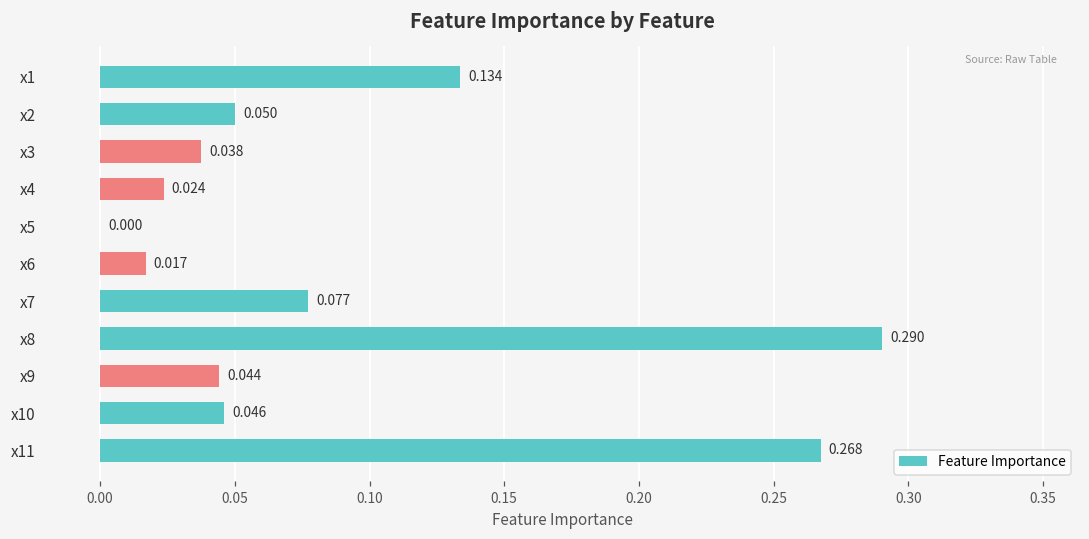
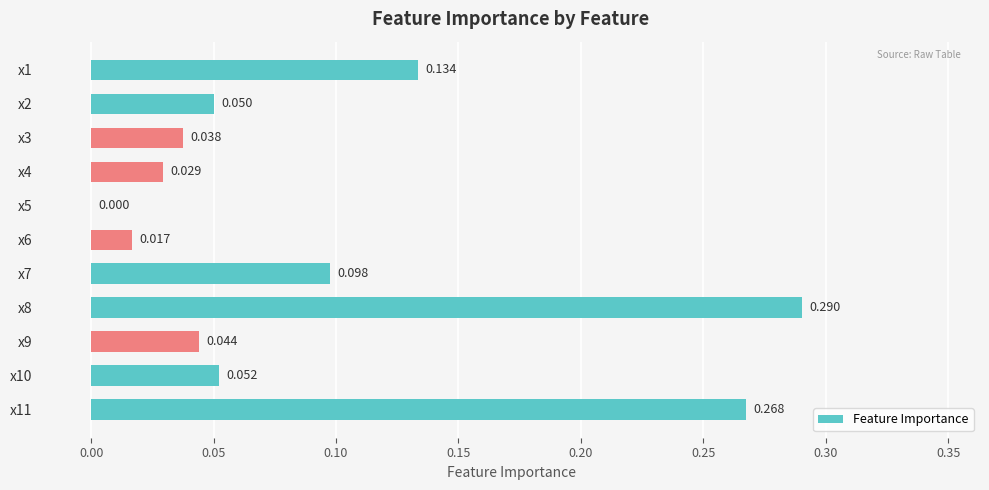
x4: 0.024 -> 0.029
x7: 0.077 -> 0.098
x10: 0.046 -> 0.052
